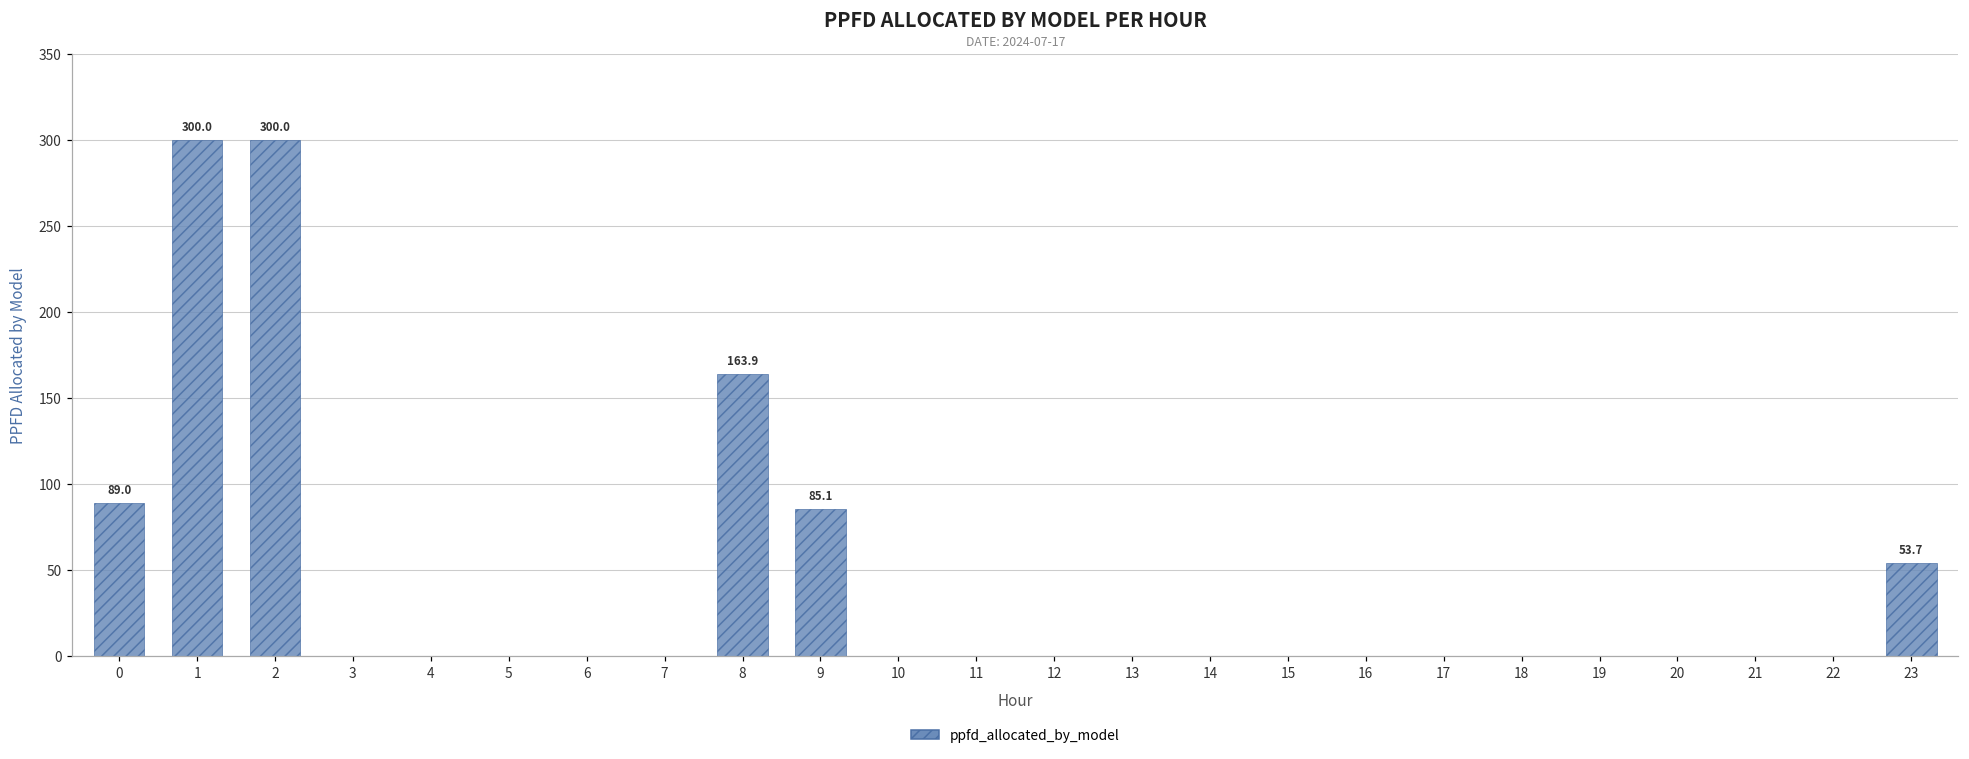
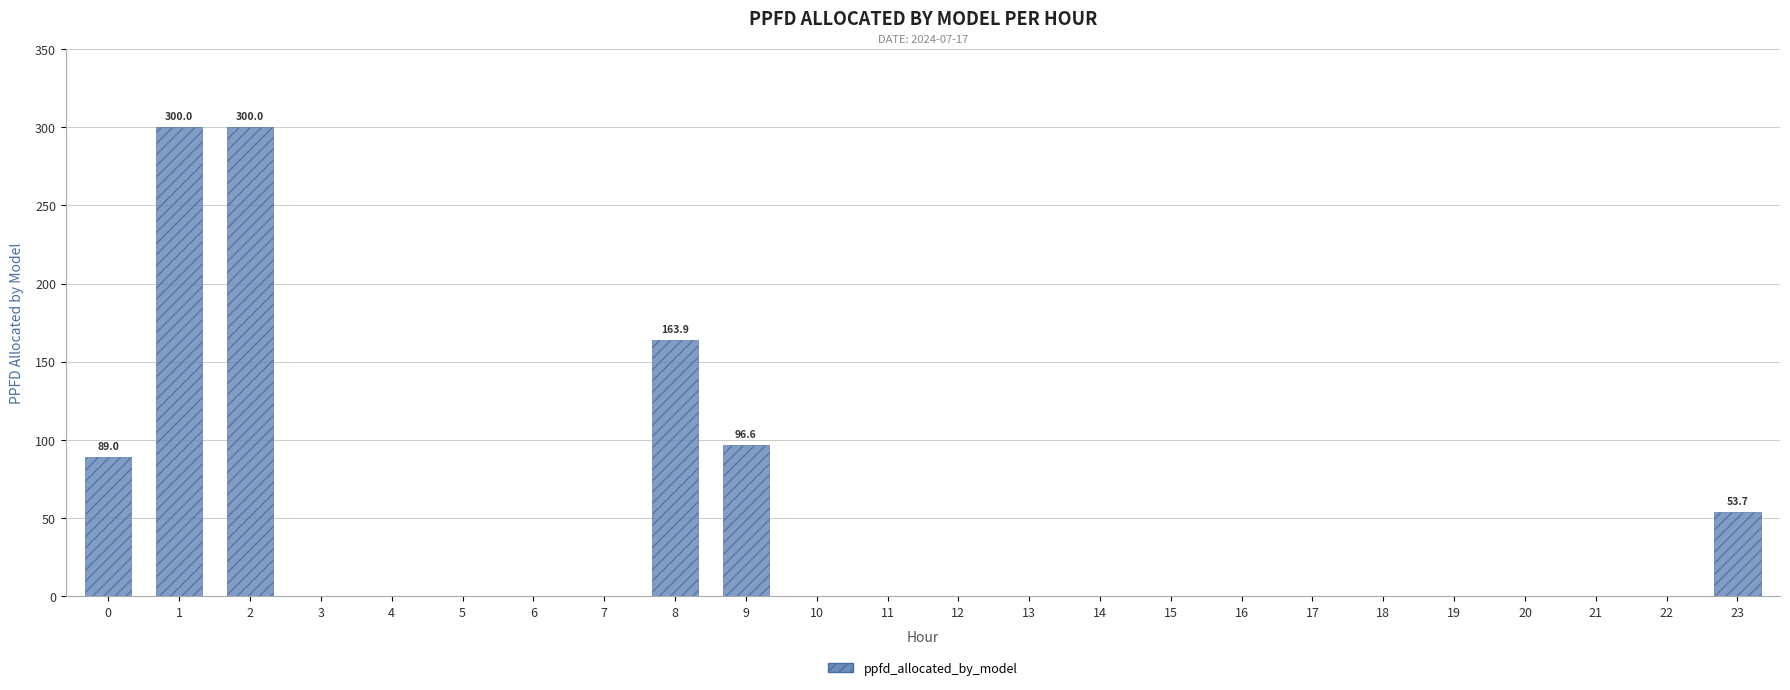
9: 85.1 -> 96.6
